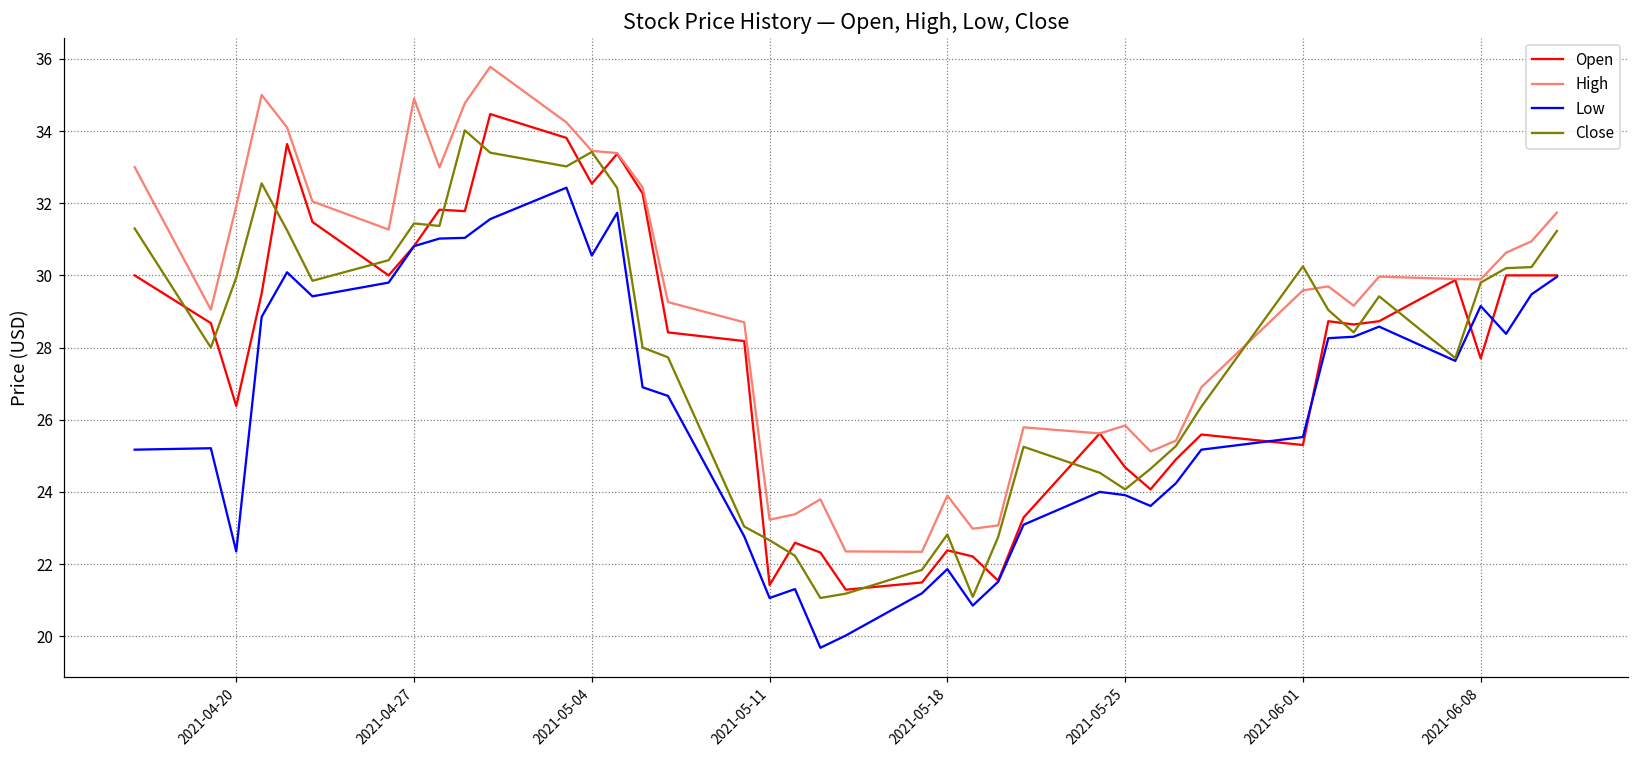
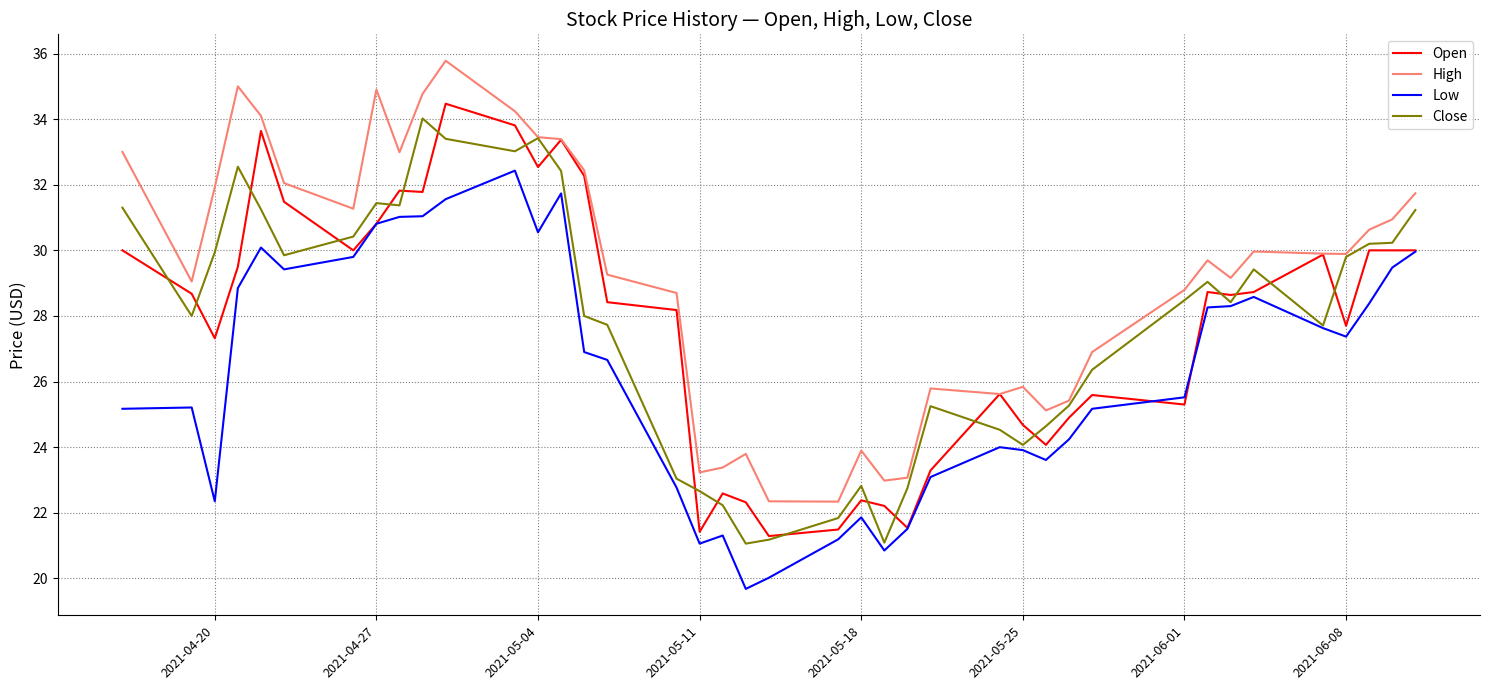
Open, 2021-04-20: 26.4 -> 27.3
High, 2021-06-01: 29.6 -> 28.8
Close, 2021-06-01: 30.3 -> 28.5
Low, 2021-06-08: 29.2 -> 27.4
